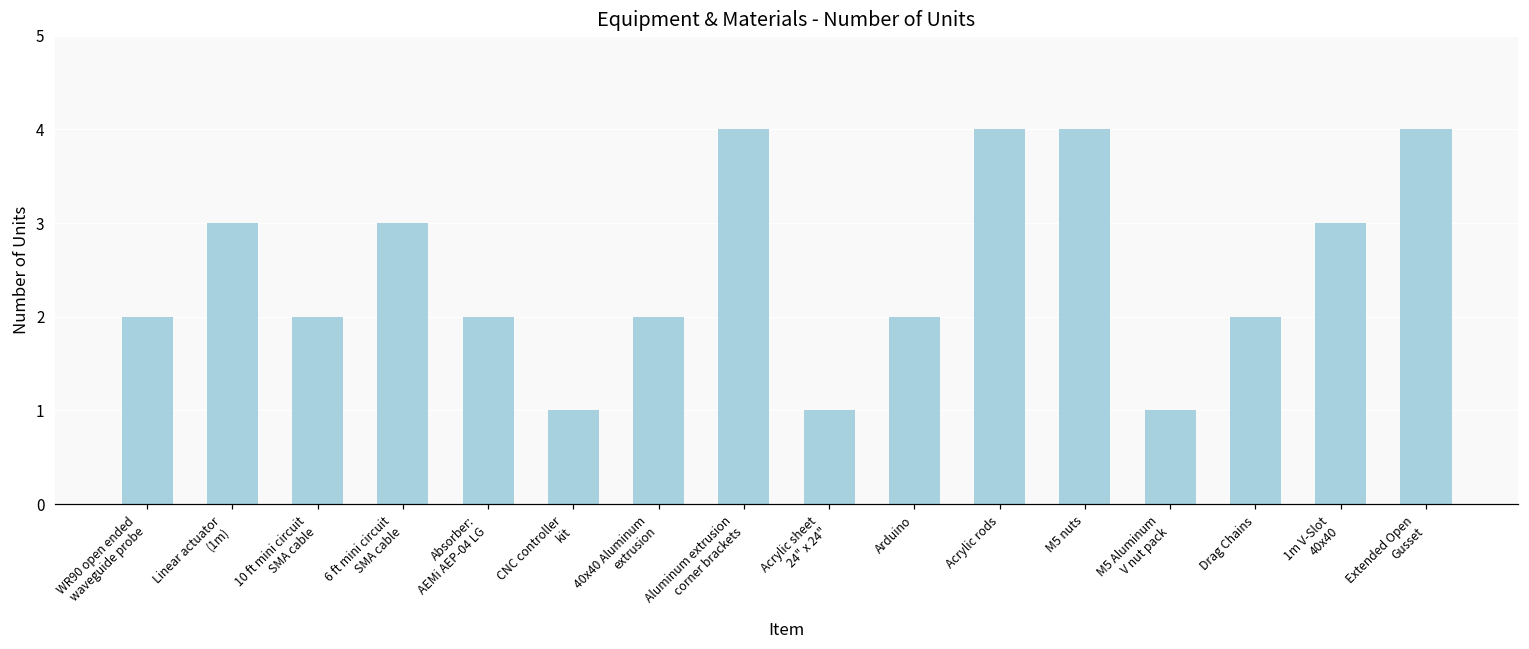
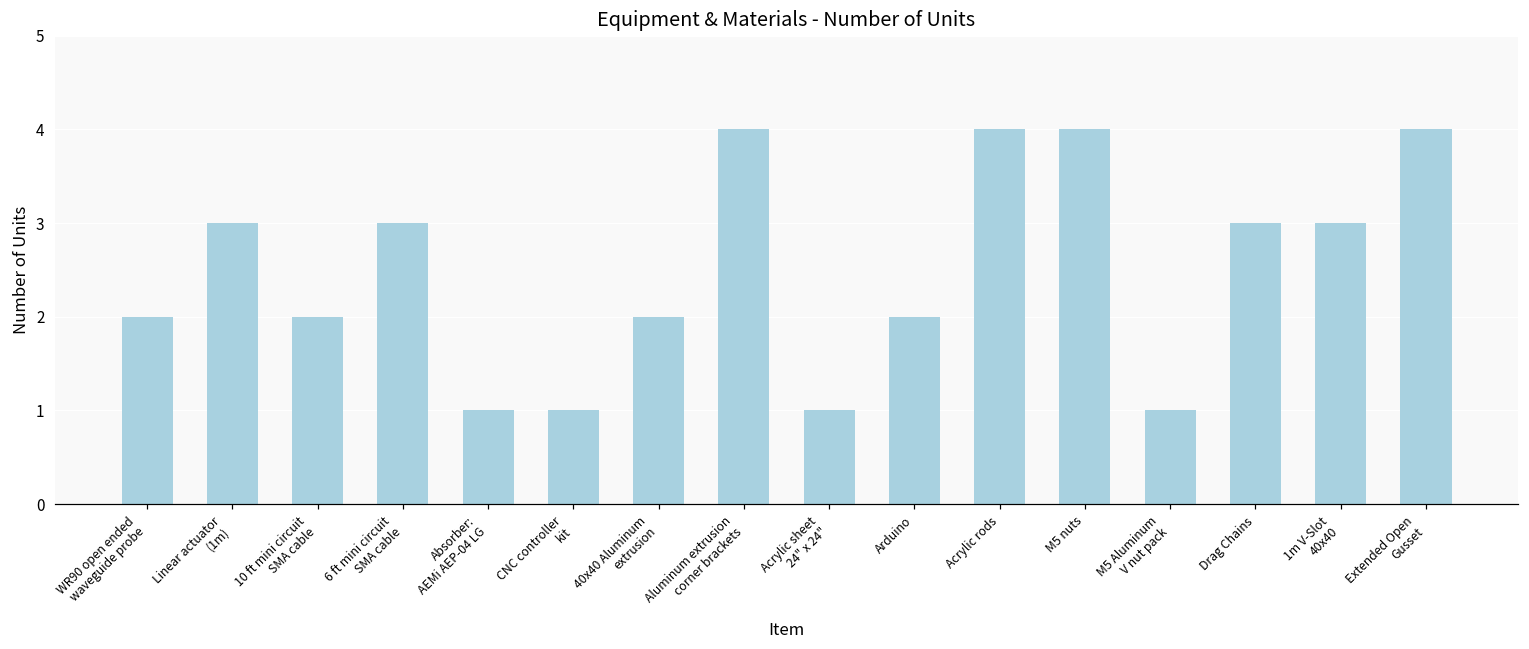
Absorber: AEMi AEP-04 LG: 2 -> 1
Drag Chains: 2 -> 3
